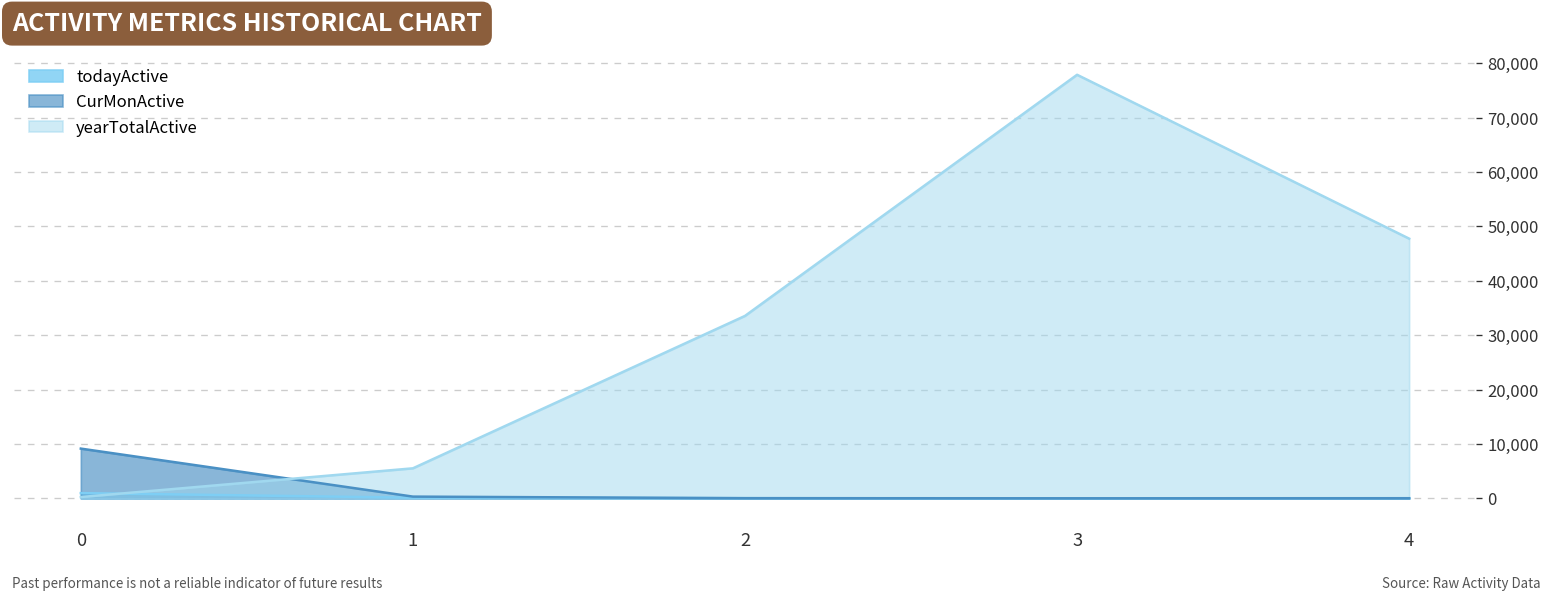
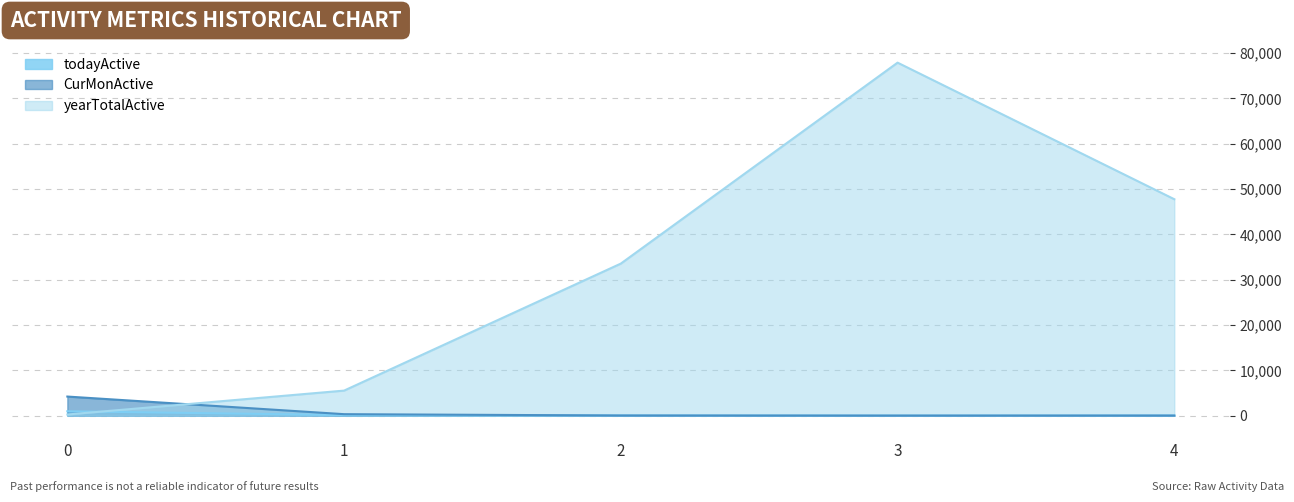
CurMonActive, 0: 9,000 -> 4,000
